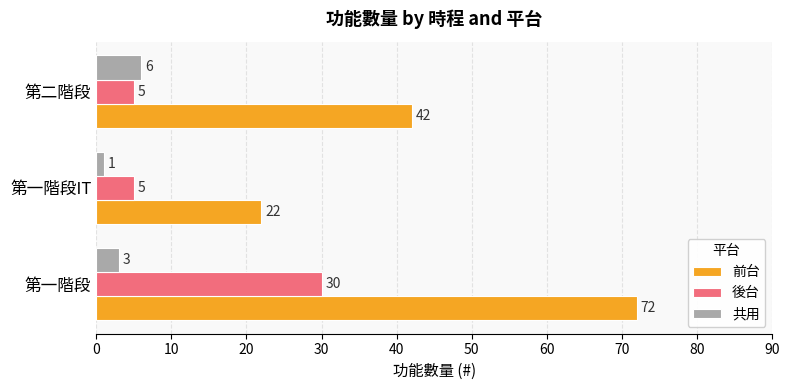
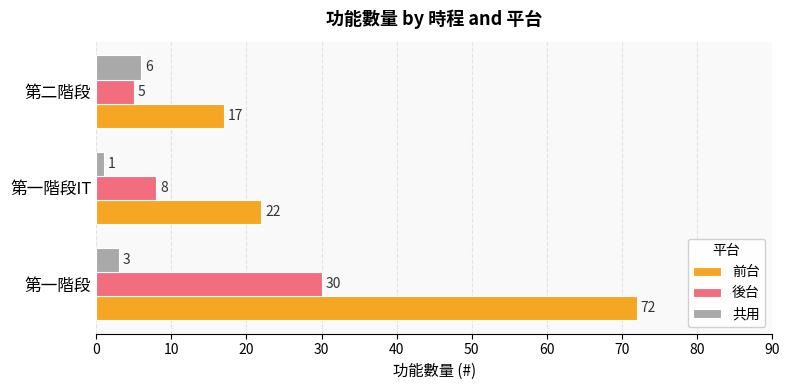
前台, 第二階段: 42 -> 17
後台, 第一階段IT: 5 -> 8
